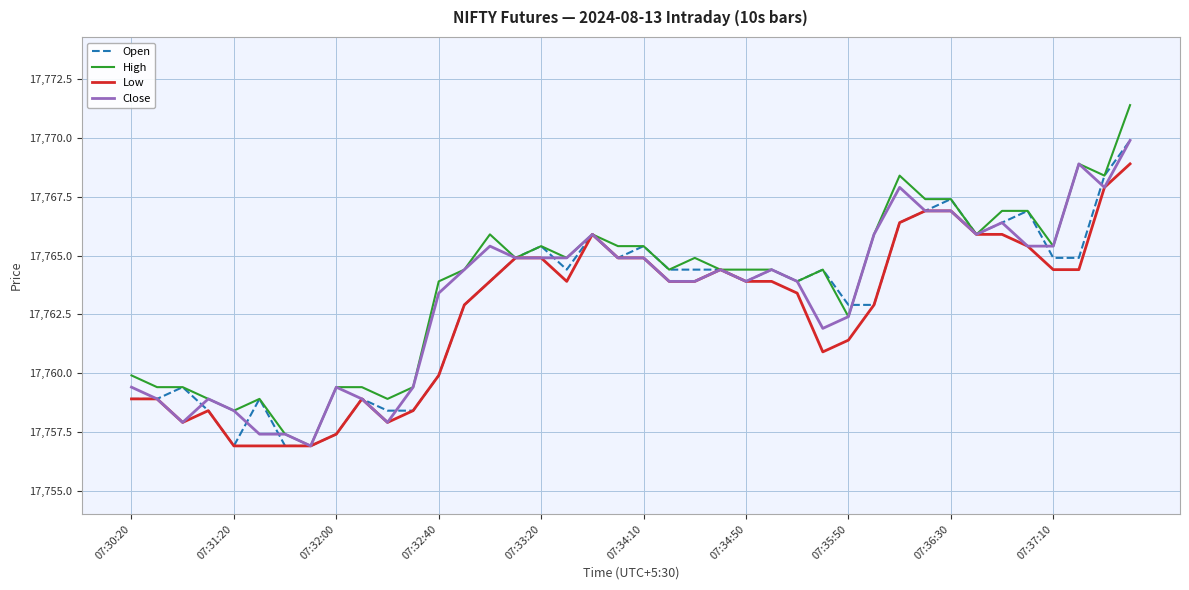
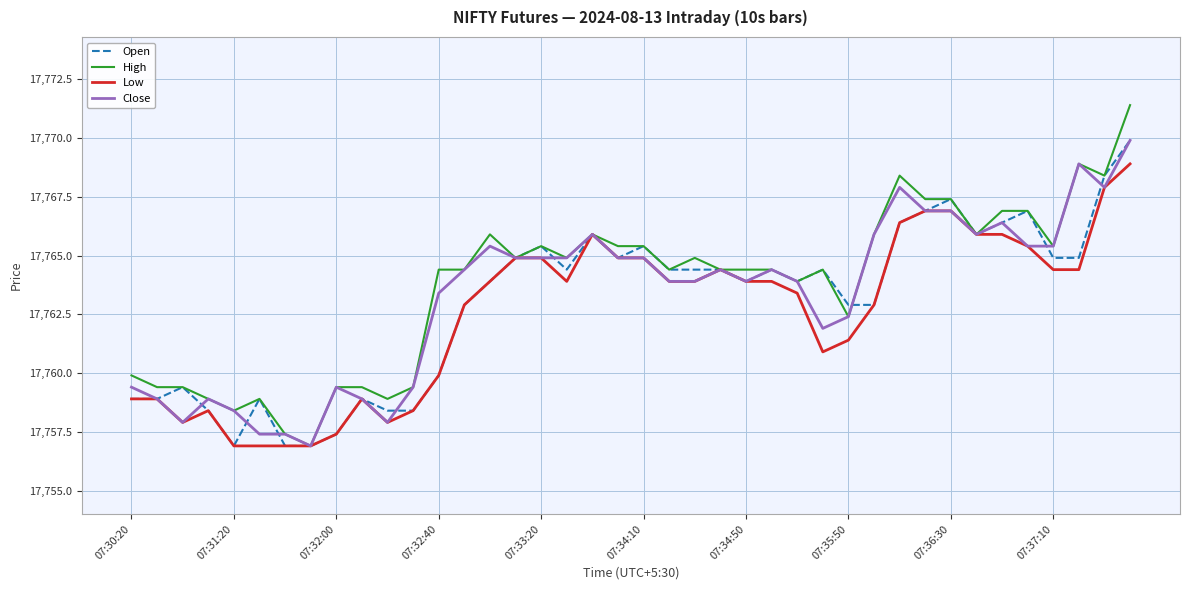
High, 07:32:40: 17,763.9 -> 17,764.4
